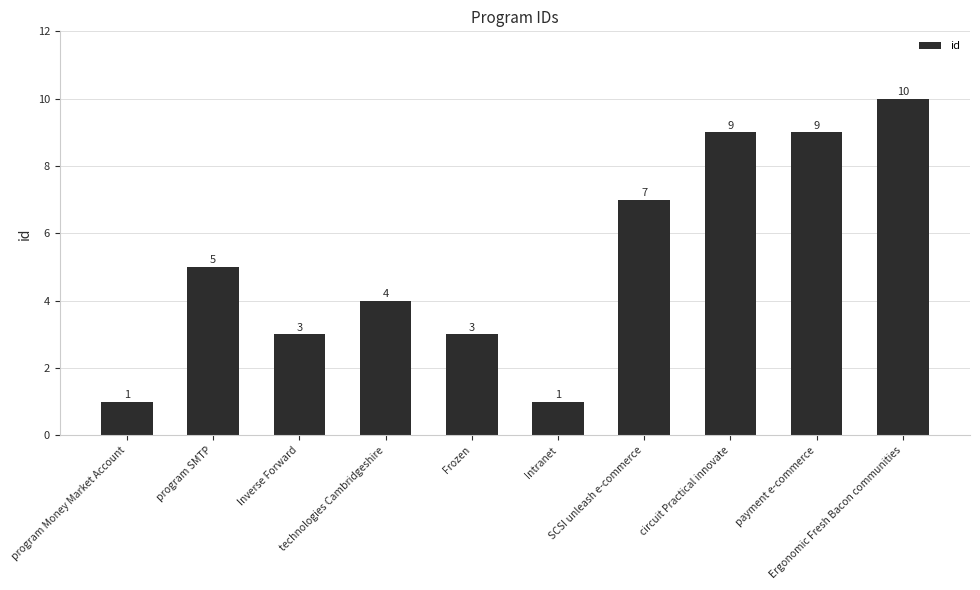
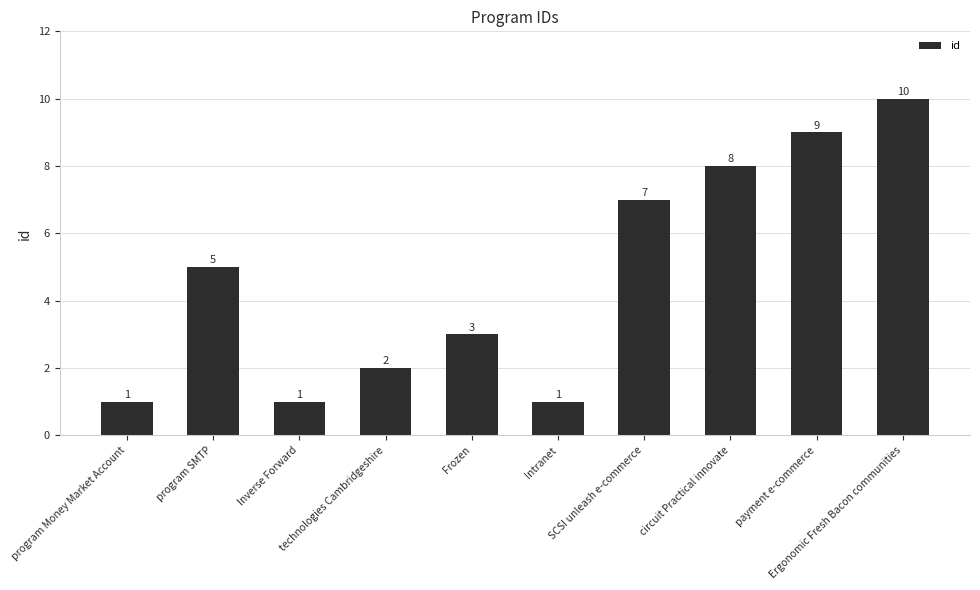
Inverse Forward: 3 -> 1
technologies Cambridgeshire: 4 -> 2
circuit Practical innovate: 9 -> 8
